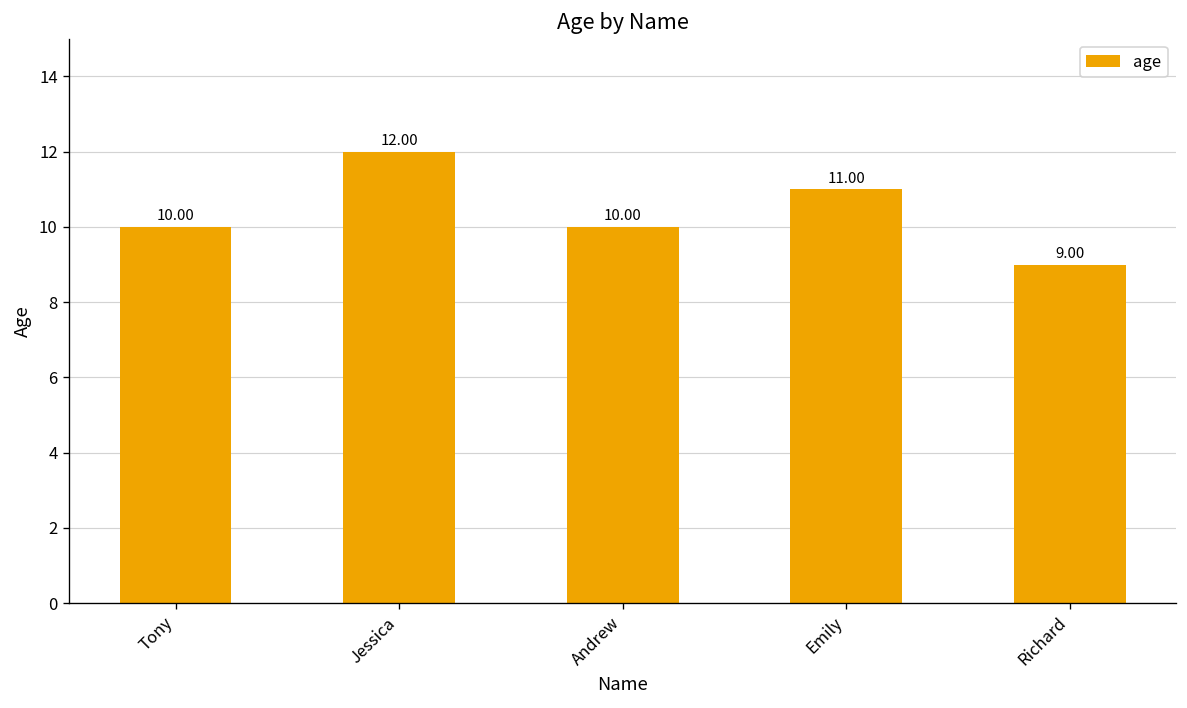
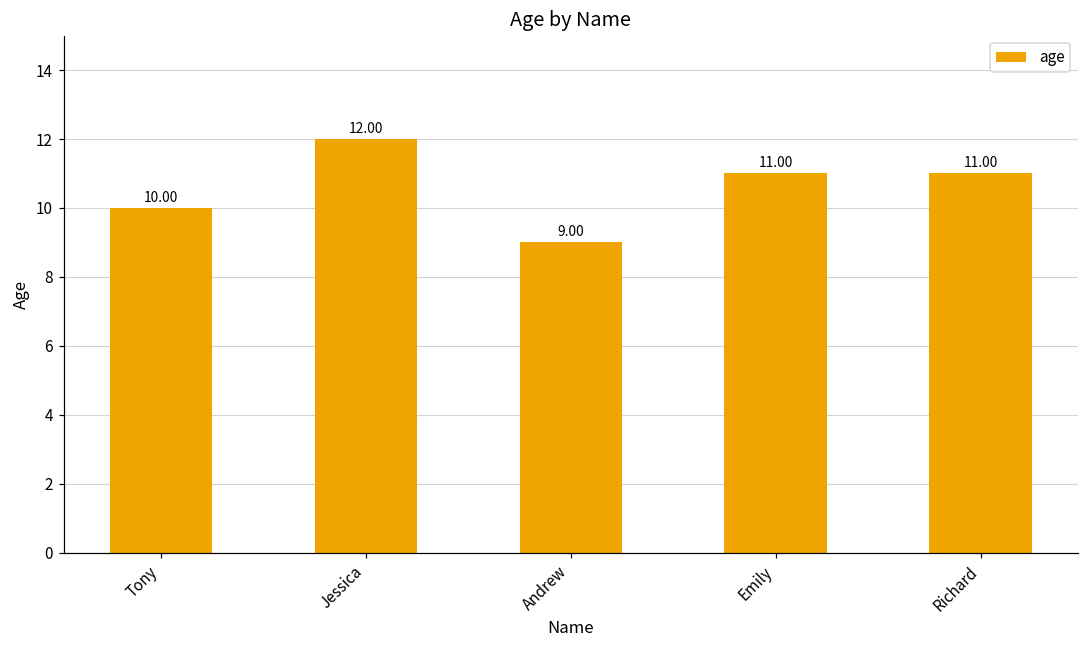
Andrew: 10.00 -> 9.00
Richard: 9.00 -> 11.00
